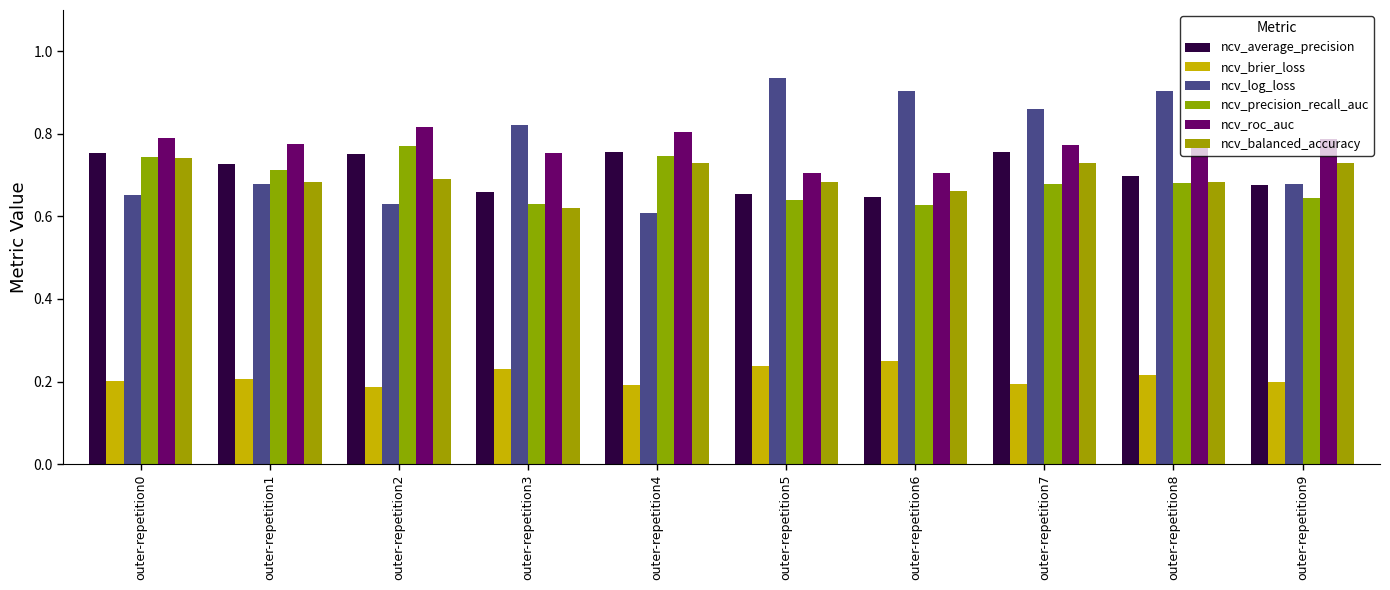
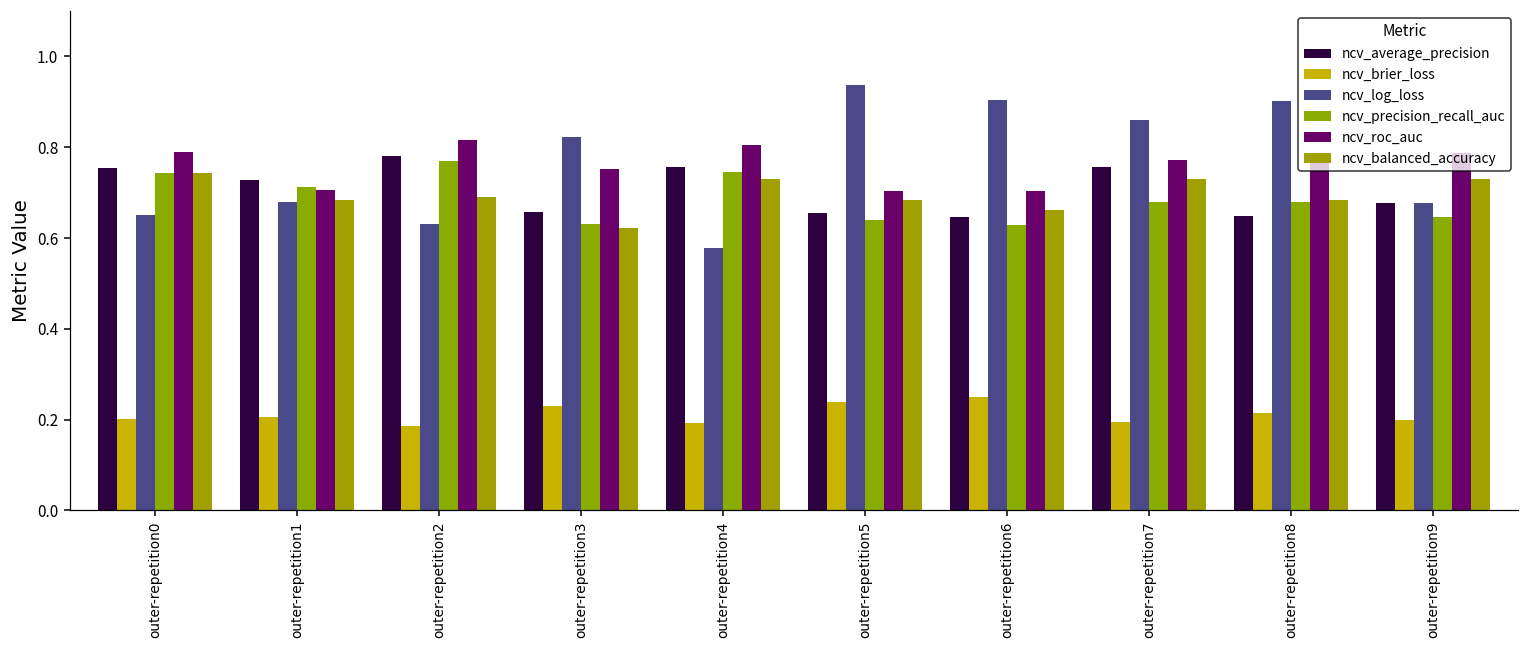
ncv_roc_auc, outer-repetition1: 0.78 -> 0.71
ncv_average_precision, outer-repetition2: 0.75 -> 0.78
ncv_log_loss, outer-repetition4: 0.61 -> 0.58
ncv_average_precision, outer-repetition8: 0.70 -> 0.65
